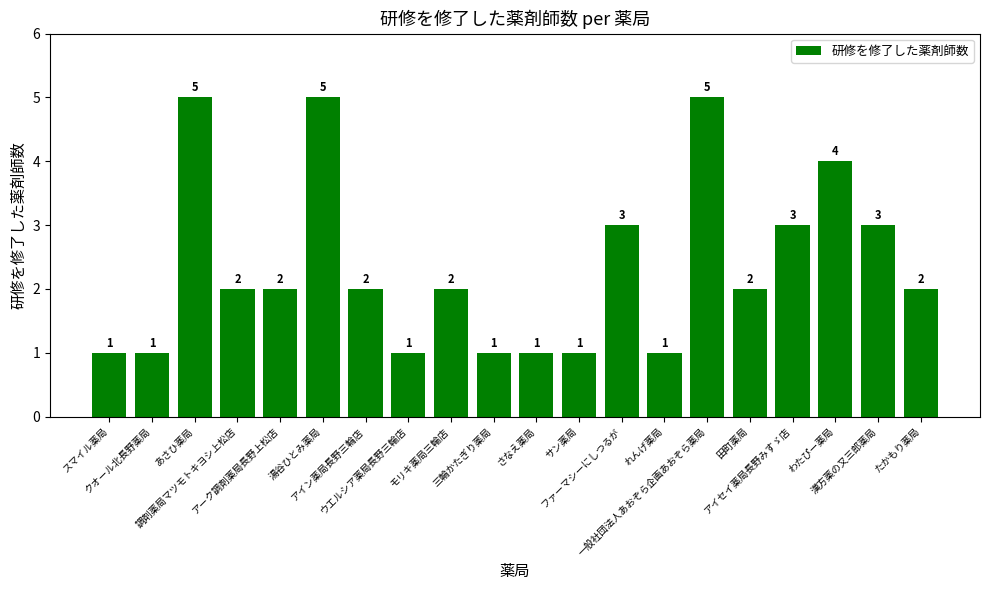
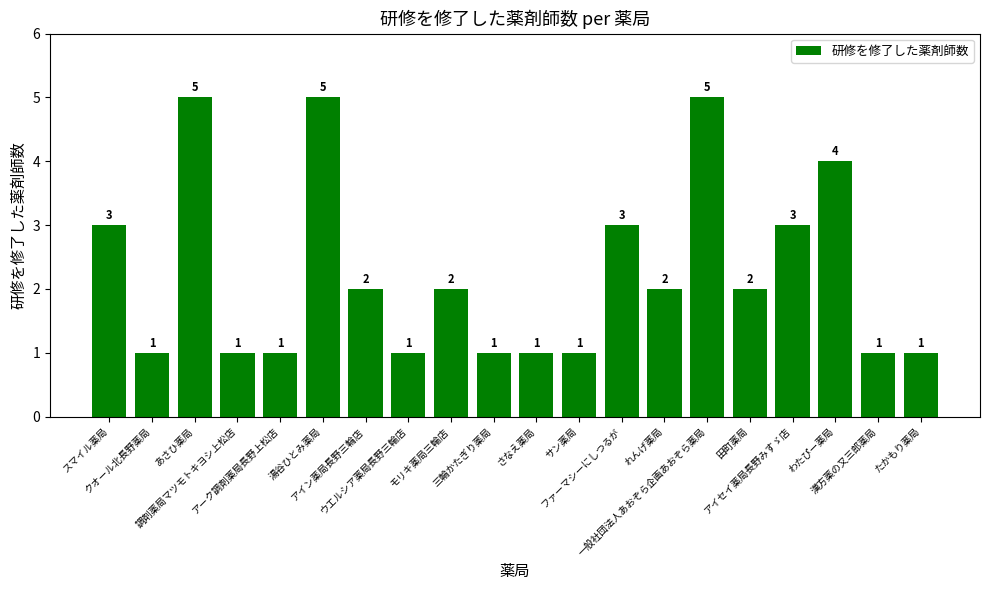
スマイル薬局: 1 -> 3
調剤薬局マツモトキヨシ上松店: 2 -> 1
アーク調剤薬局長野上松店: 2 -> 1
れんげ薬局: 1 -> 2
漢方薬の又三郎薬局: 3 -> 1
たかもり薬局: 2 -> 1
